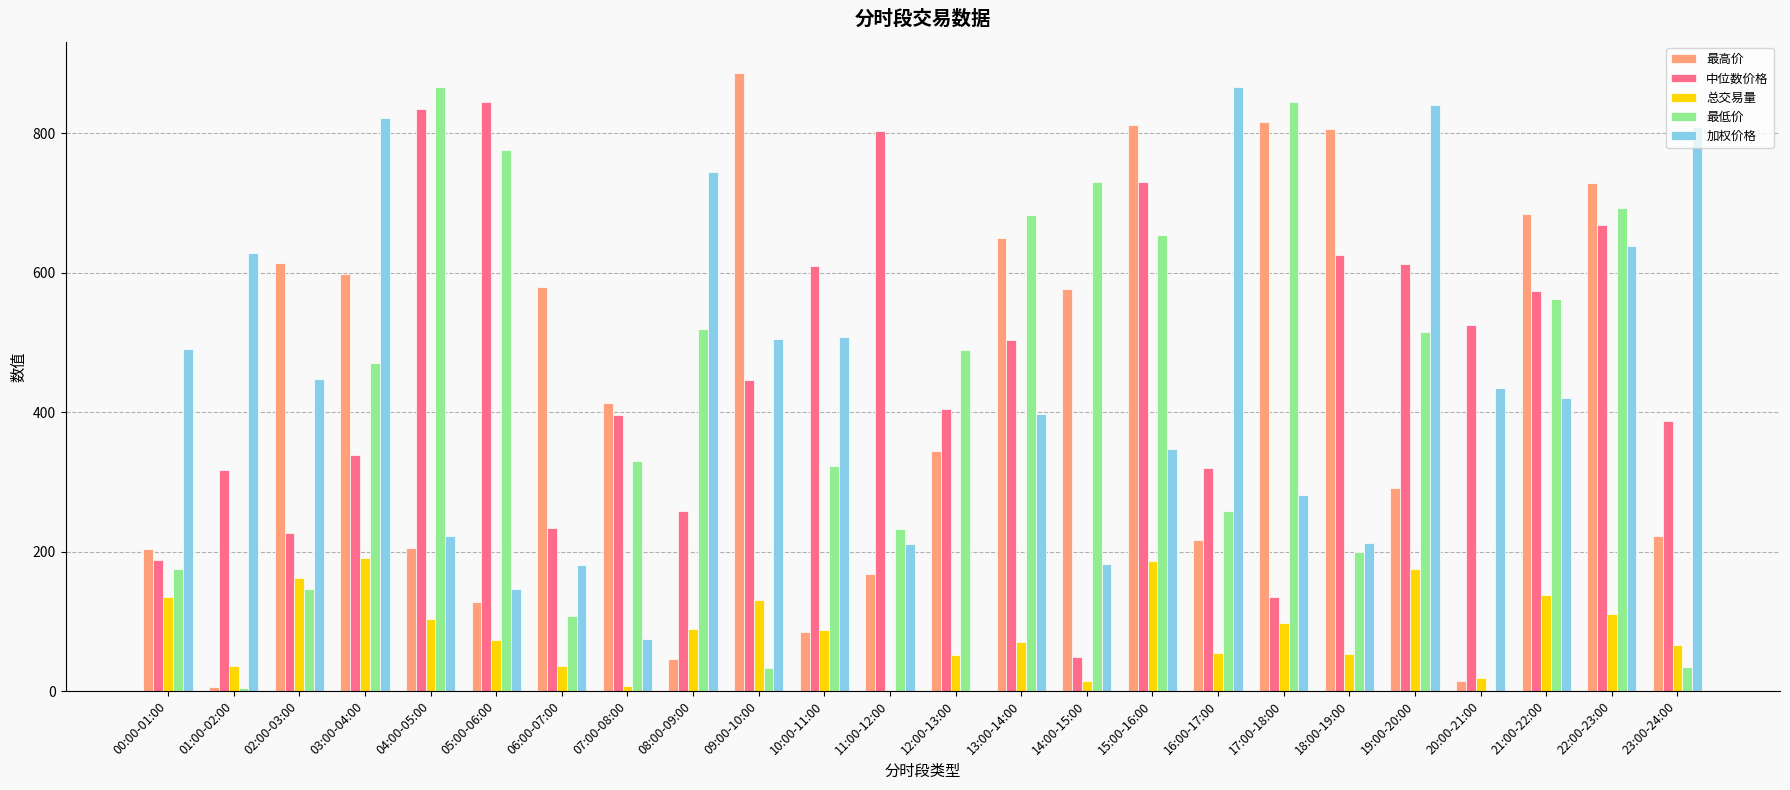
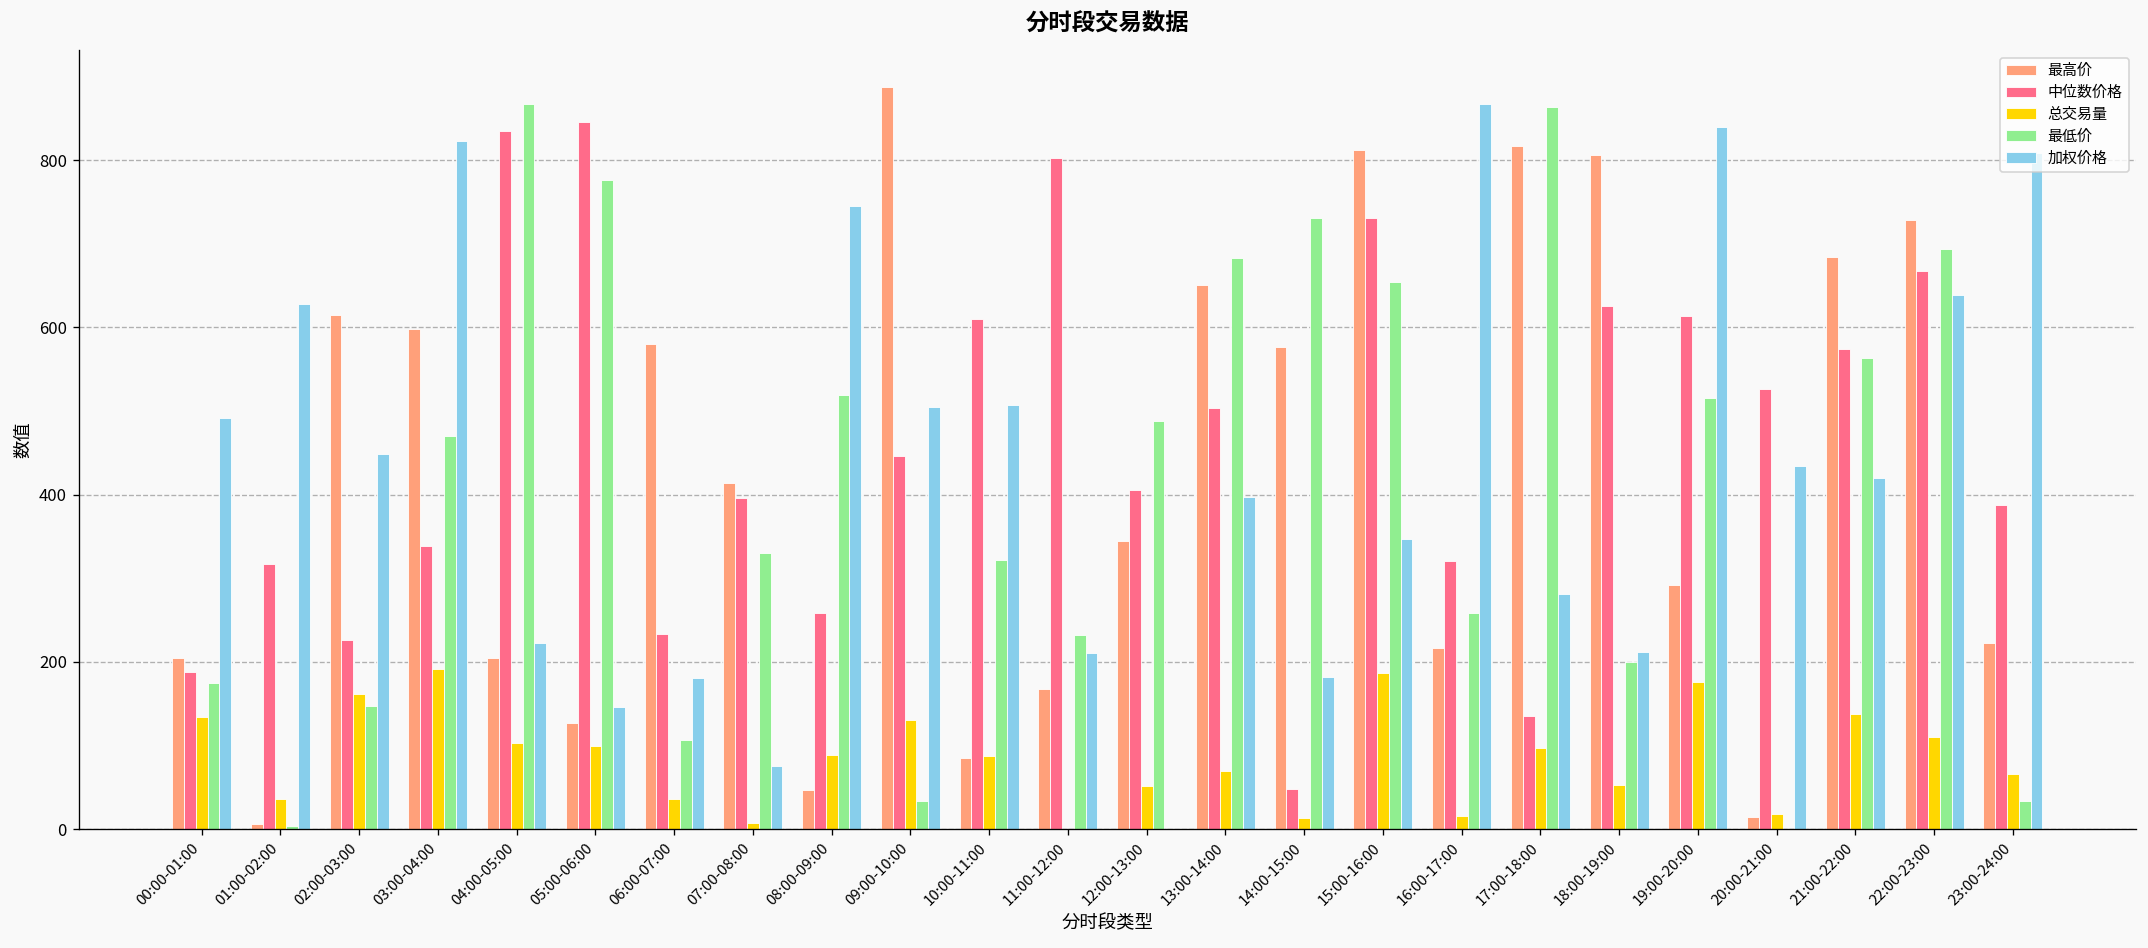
总交易量, 05:00-06:00: 70 -> 100
总交易量, 16:00-17:00: 50 -> 20
最低价, 17:00-18:00: 850 -> 860
